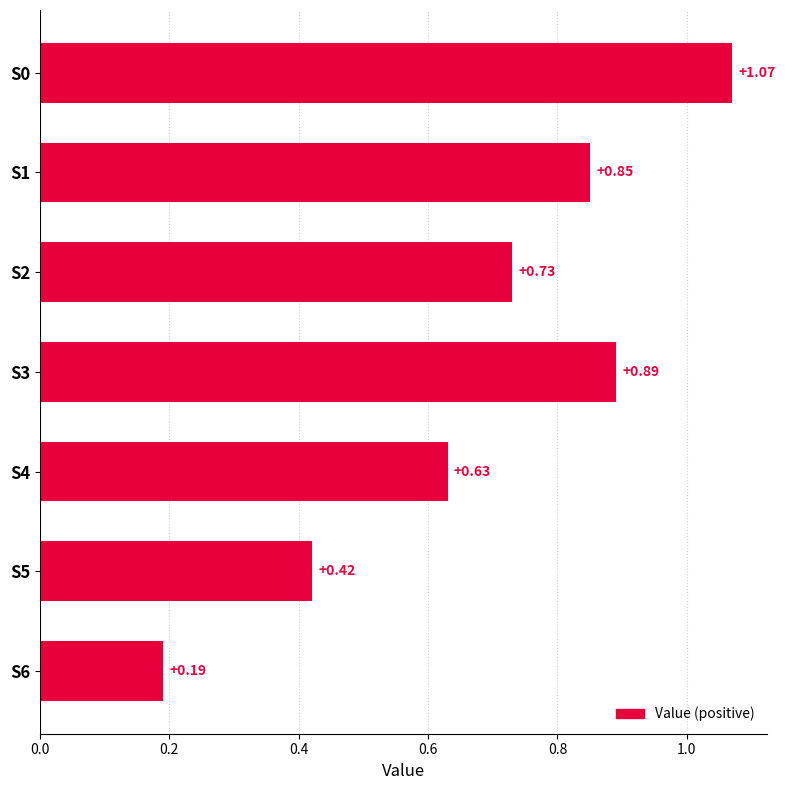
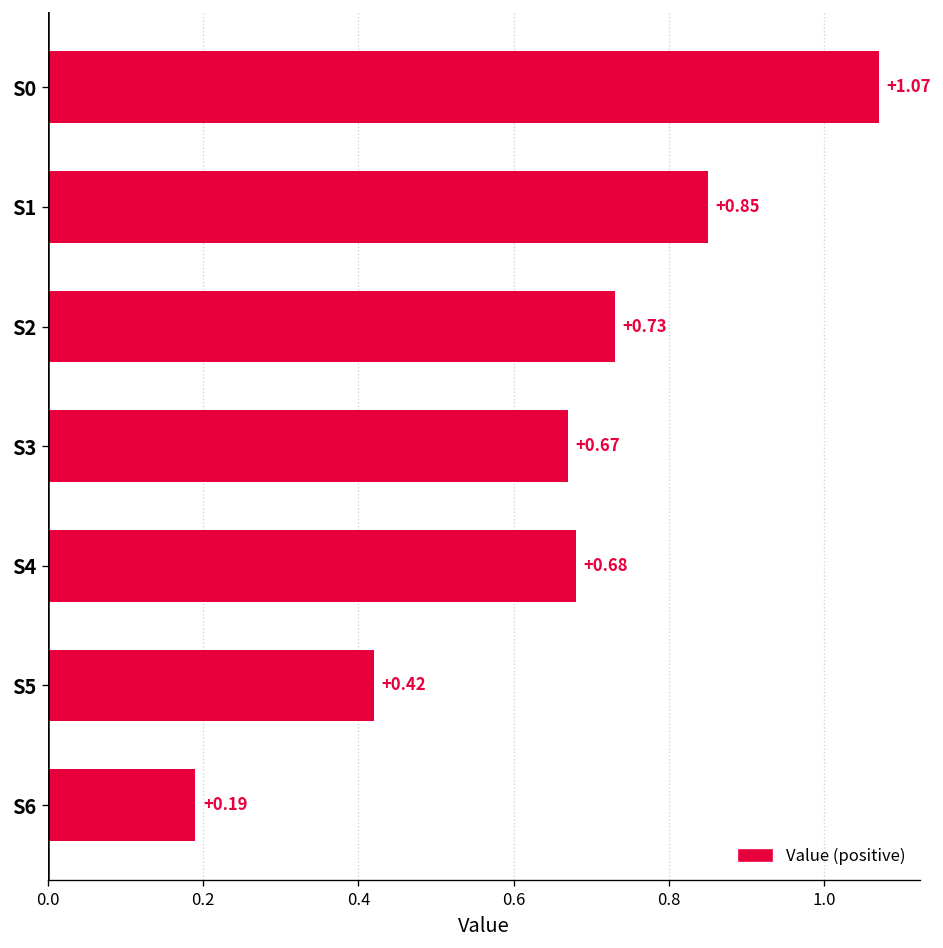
S3: +0.89 -> +0.67
S4: +0.63 -> +0.68
